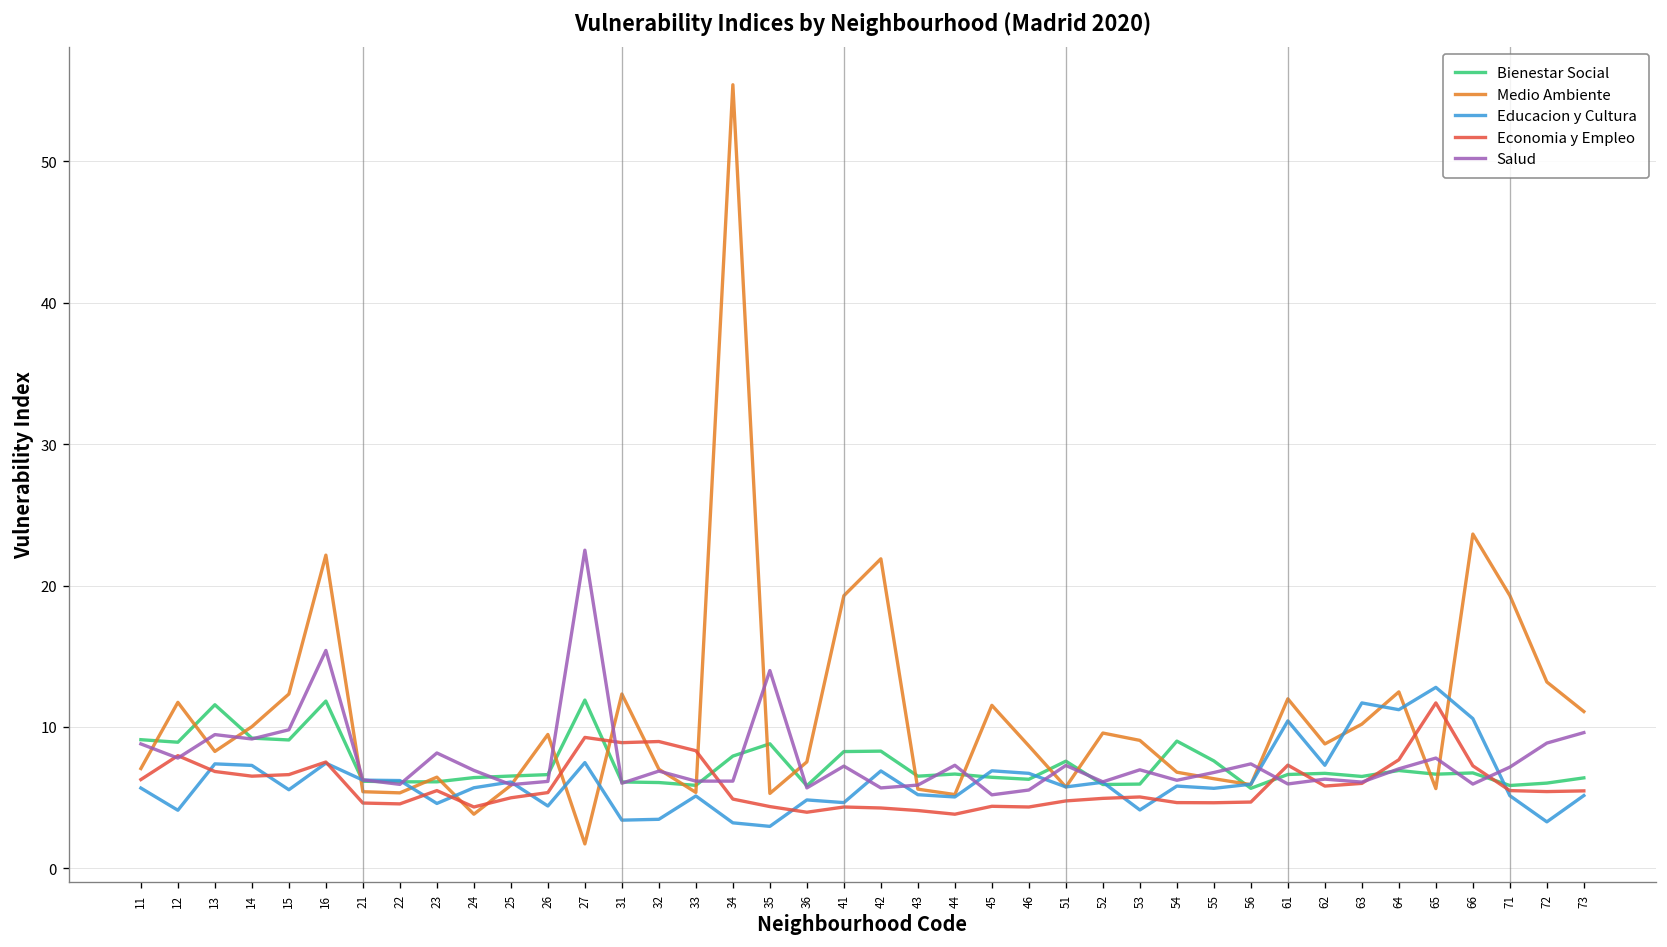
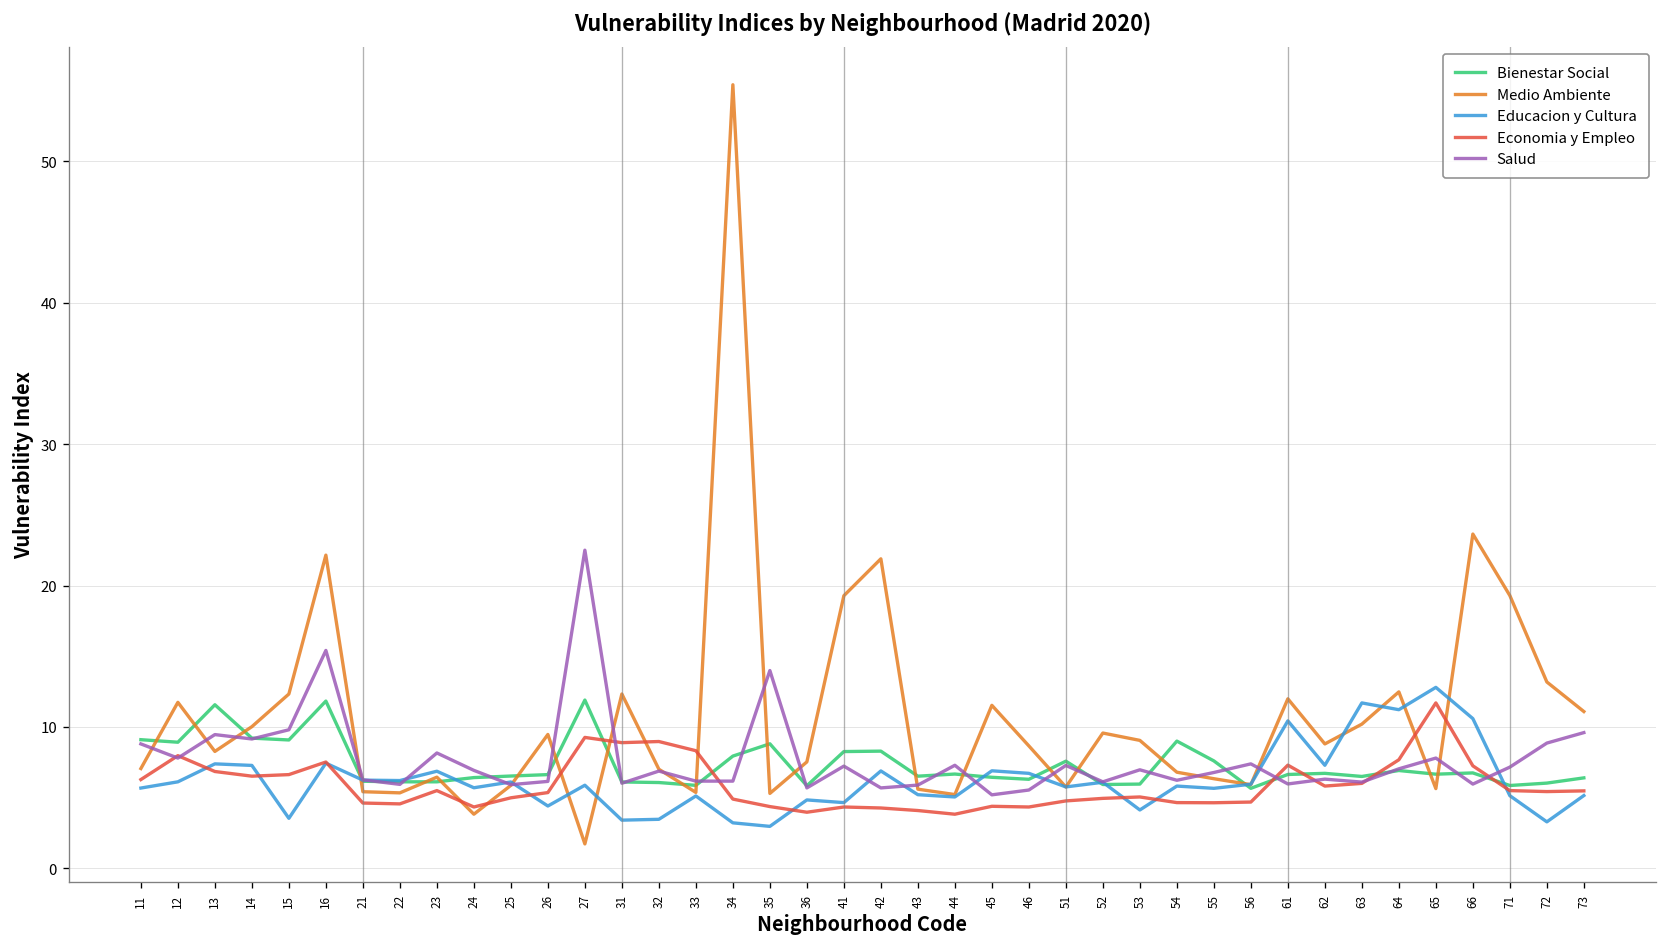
Educacion y Cultura, 12: 4.1 -> 6.1
Educacion y Cultura, 15: 5.6 -> 3.5
Educacion y Cultura, 23: 4.6 -> 6.9
Educacion y Cultura, 27: 7.5 -> 5.9
